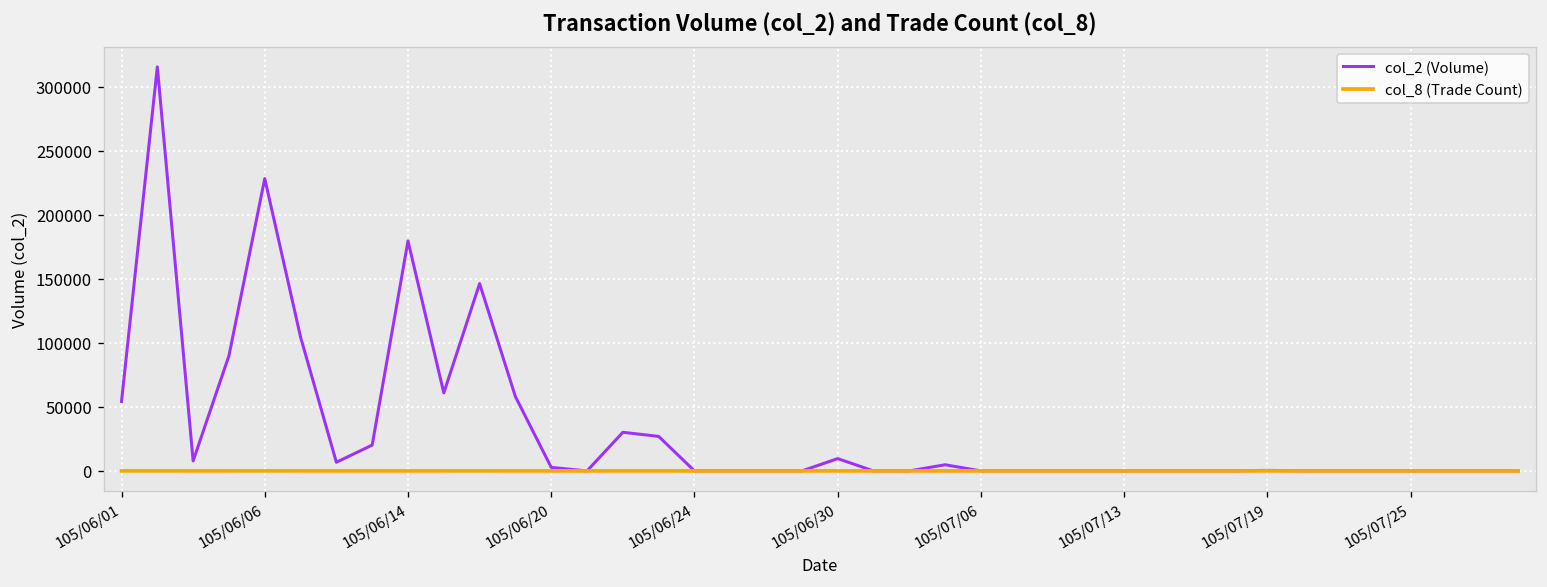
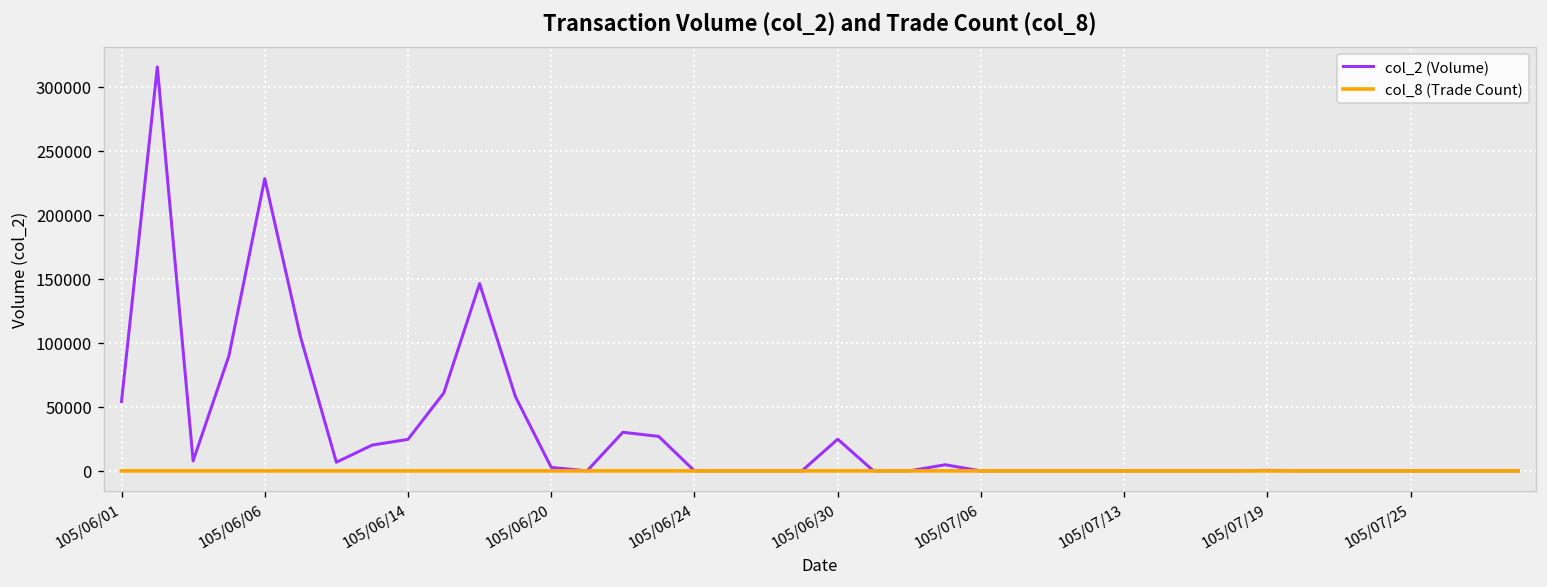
col_2 (Volume), 105/06/14: 180000 -> 25000
col_2 (Volume), 105/06/30: 10000 -> 25000
